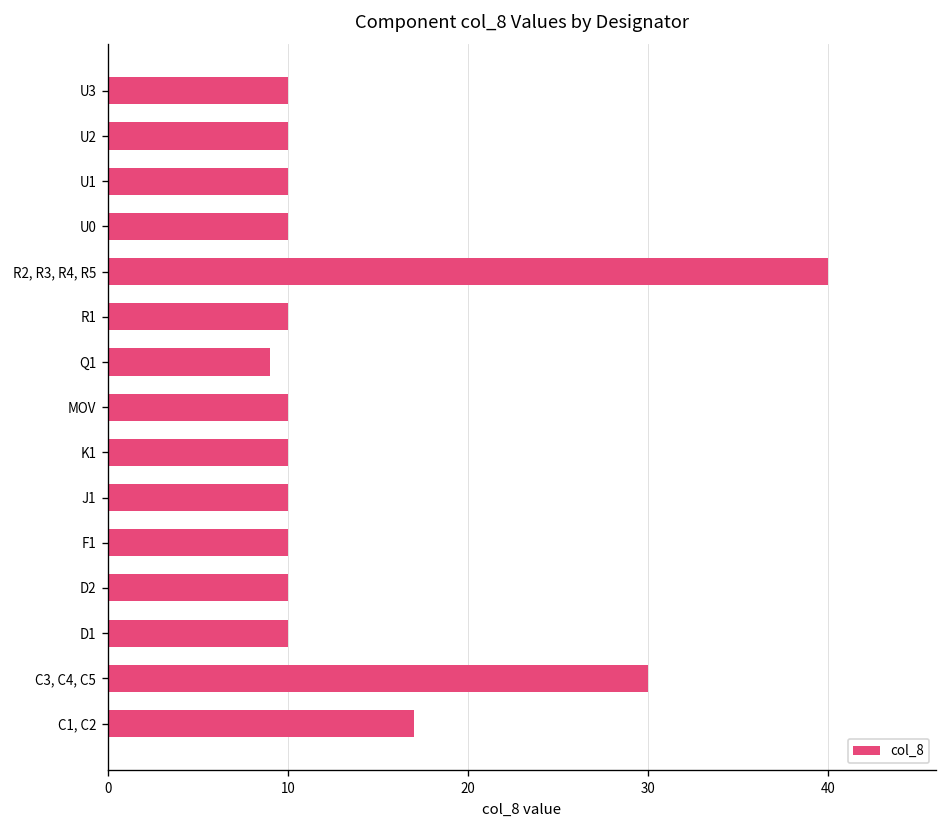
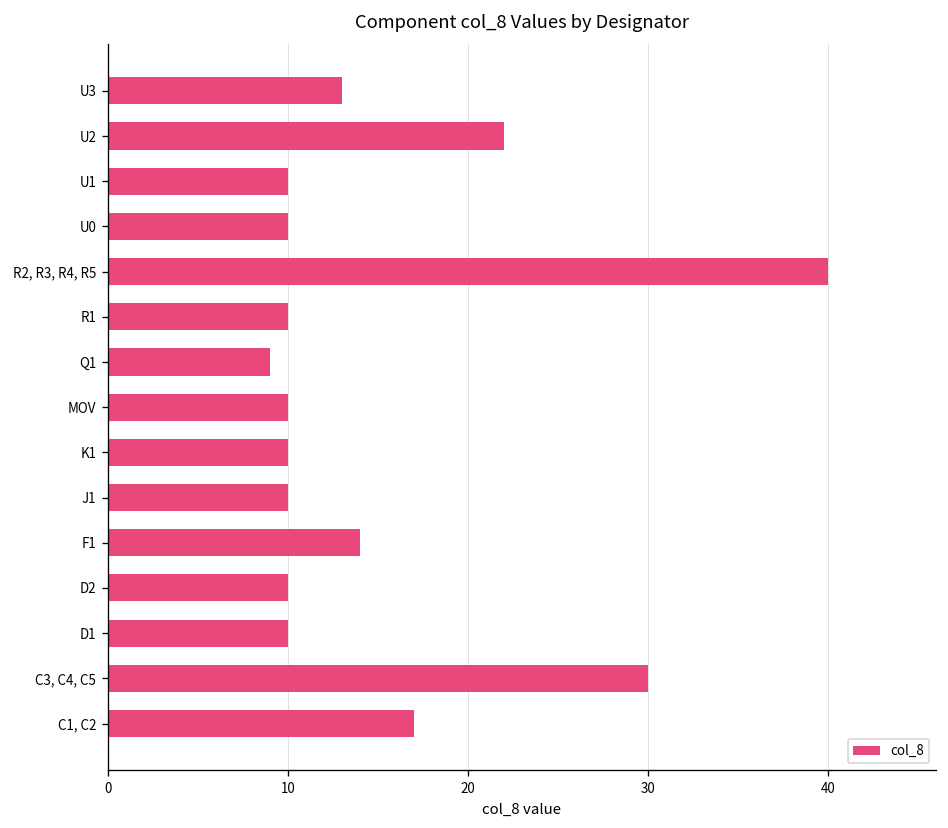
U3: 10 -> 13
U2: 10 -> 22
F1: 10 -> 14
